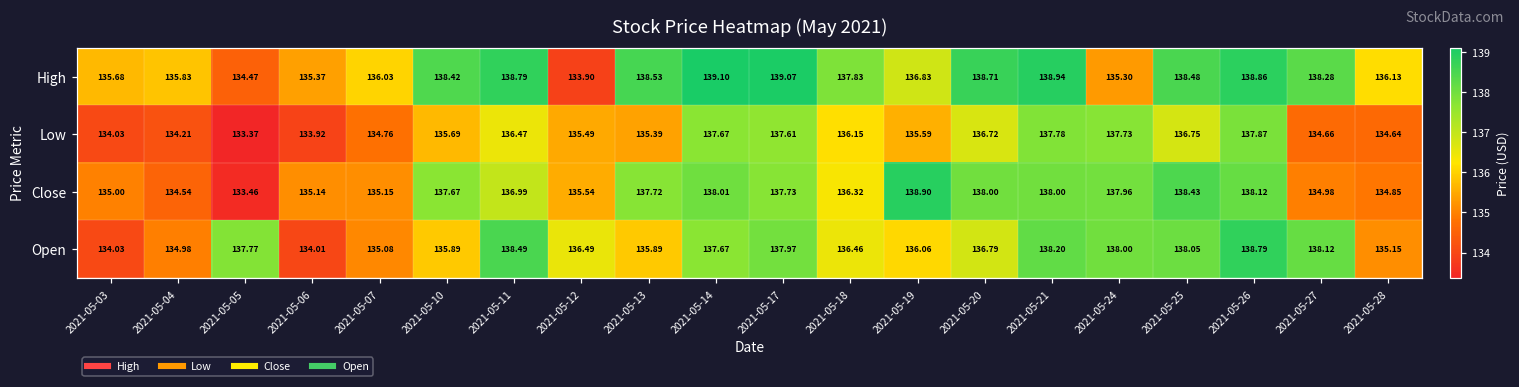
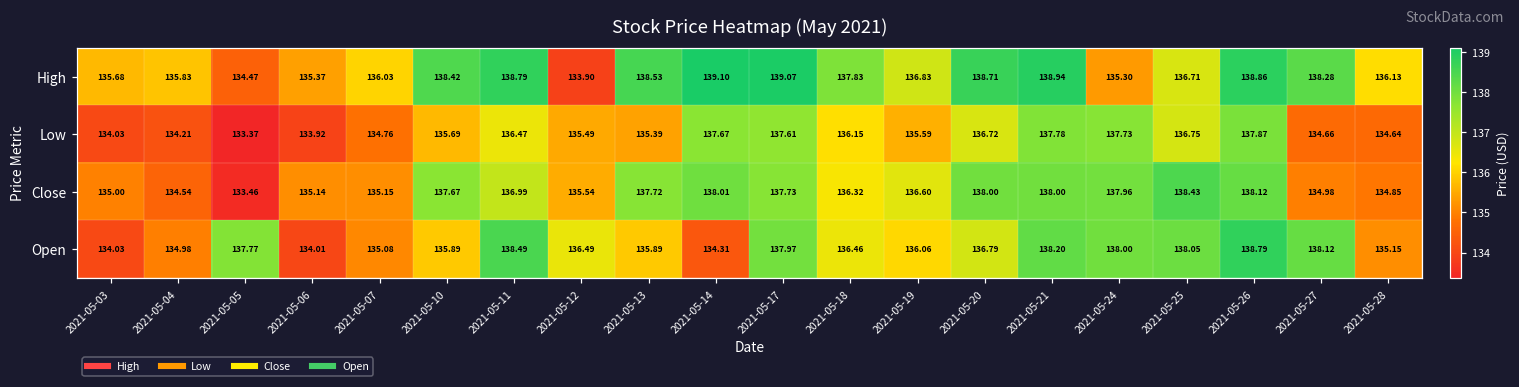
High, 2021-05-25: 138.48 -> 136.71
Close, 2021-05-19: 138.90 -> 136.60
Open, 2021-05-14: 137.67 -> 134.31
